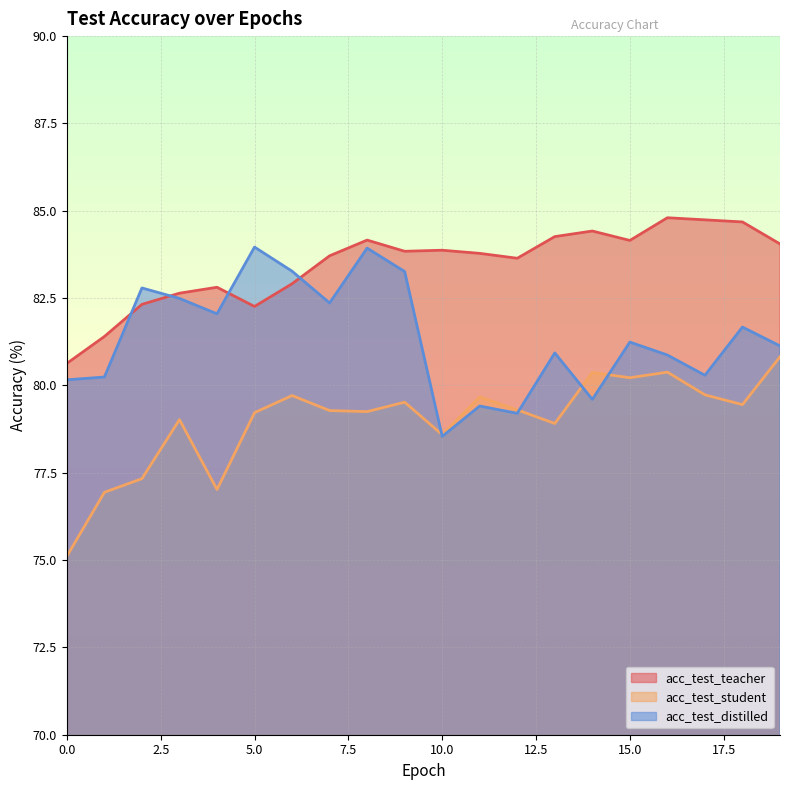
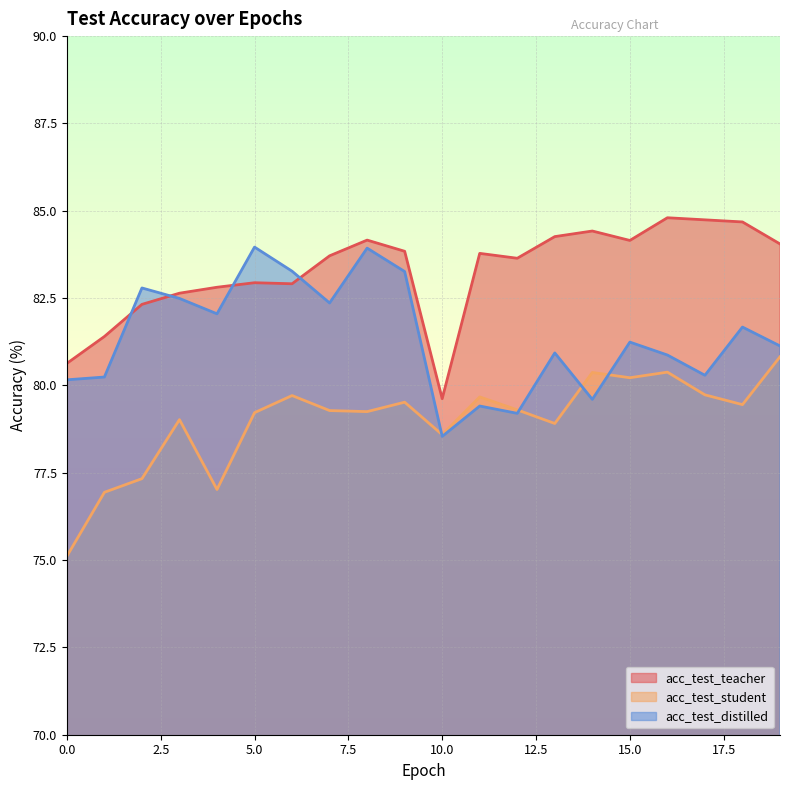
acc_test_teacher, 5.0: 82.3 -> 82.9
acc_test_teacher, 10.0: 83.9 -> 79.6
